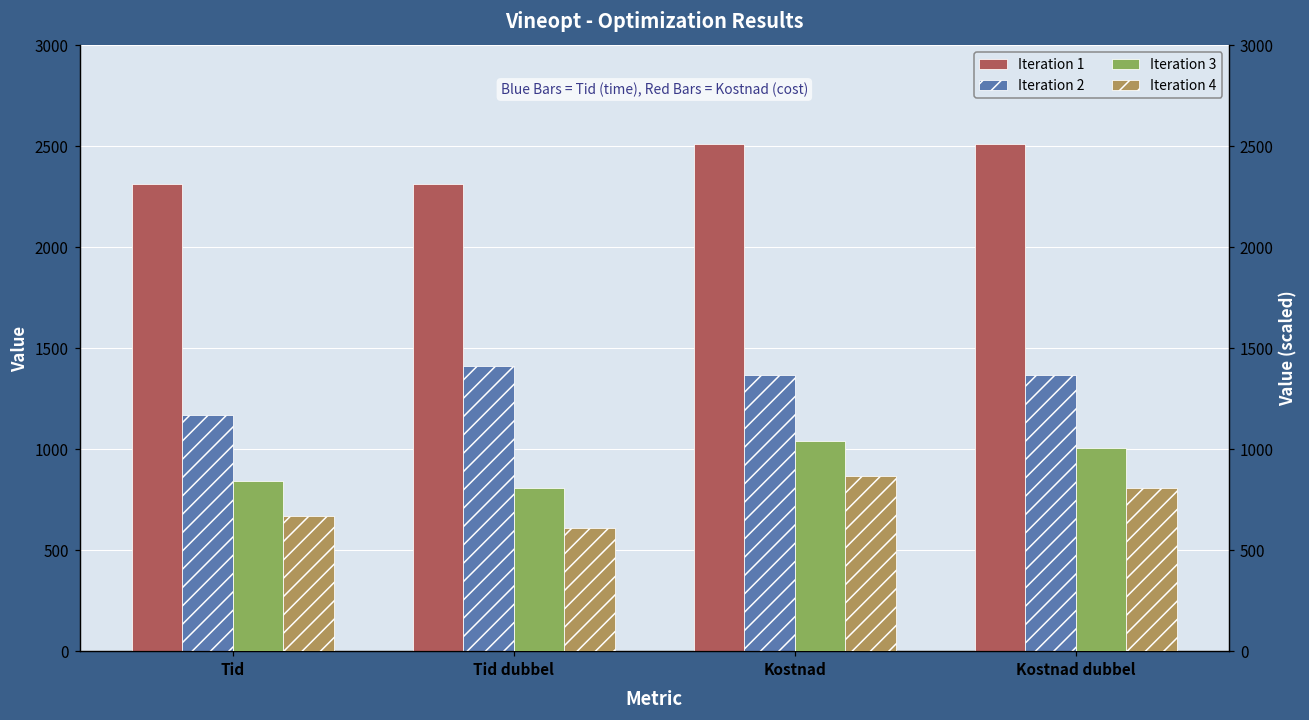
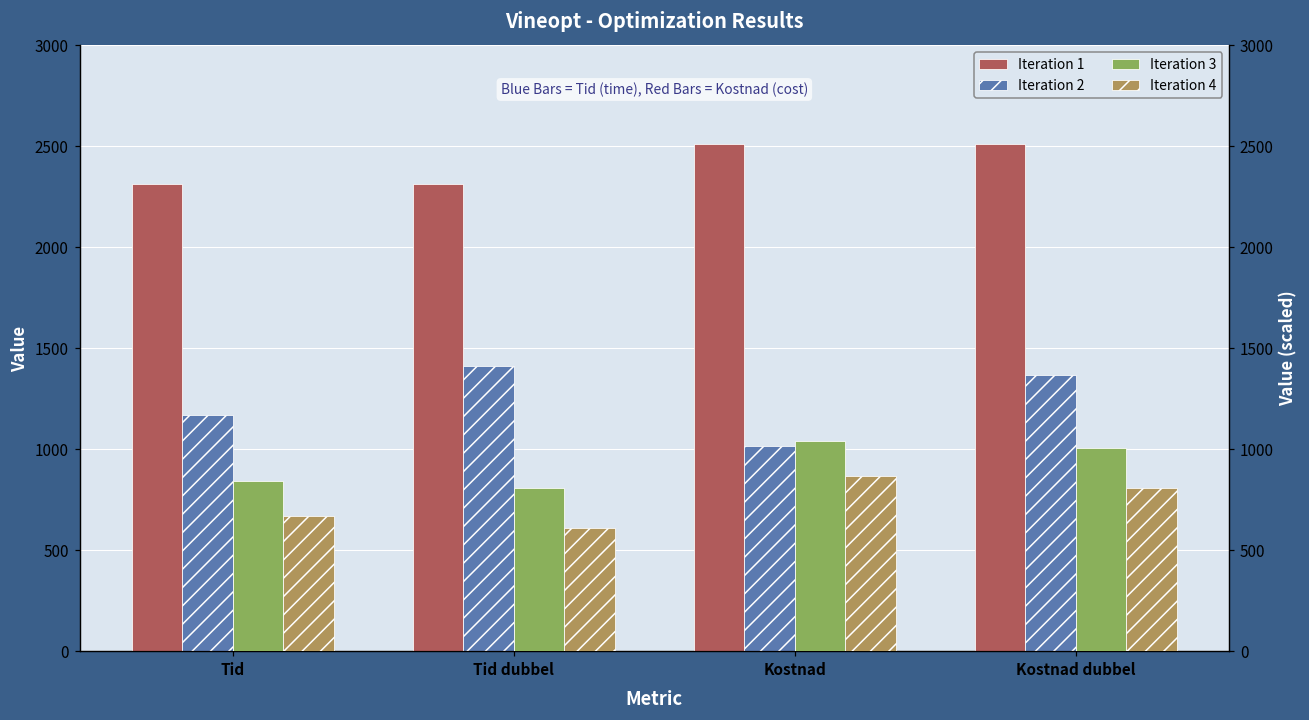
Iteration 2, Kostnad: 1370 -> 1020
